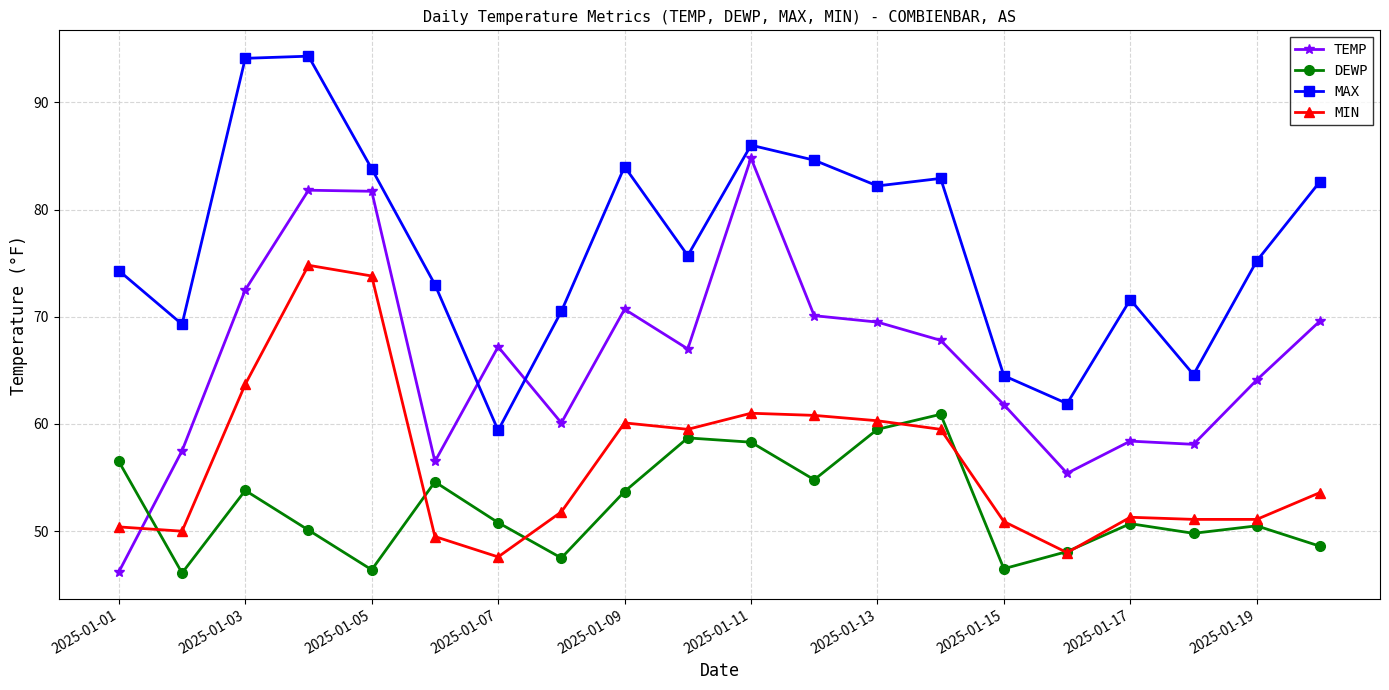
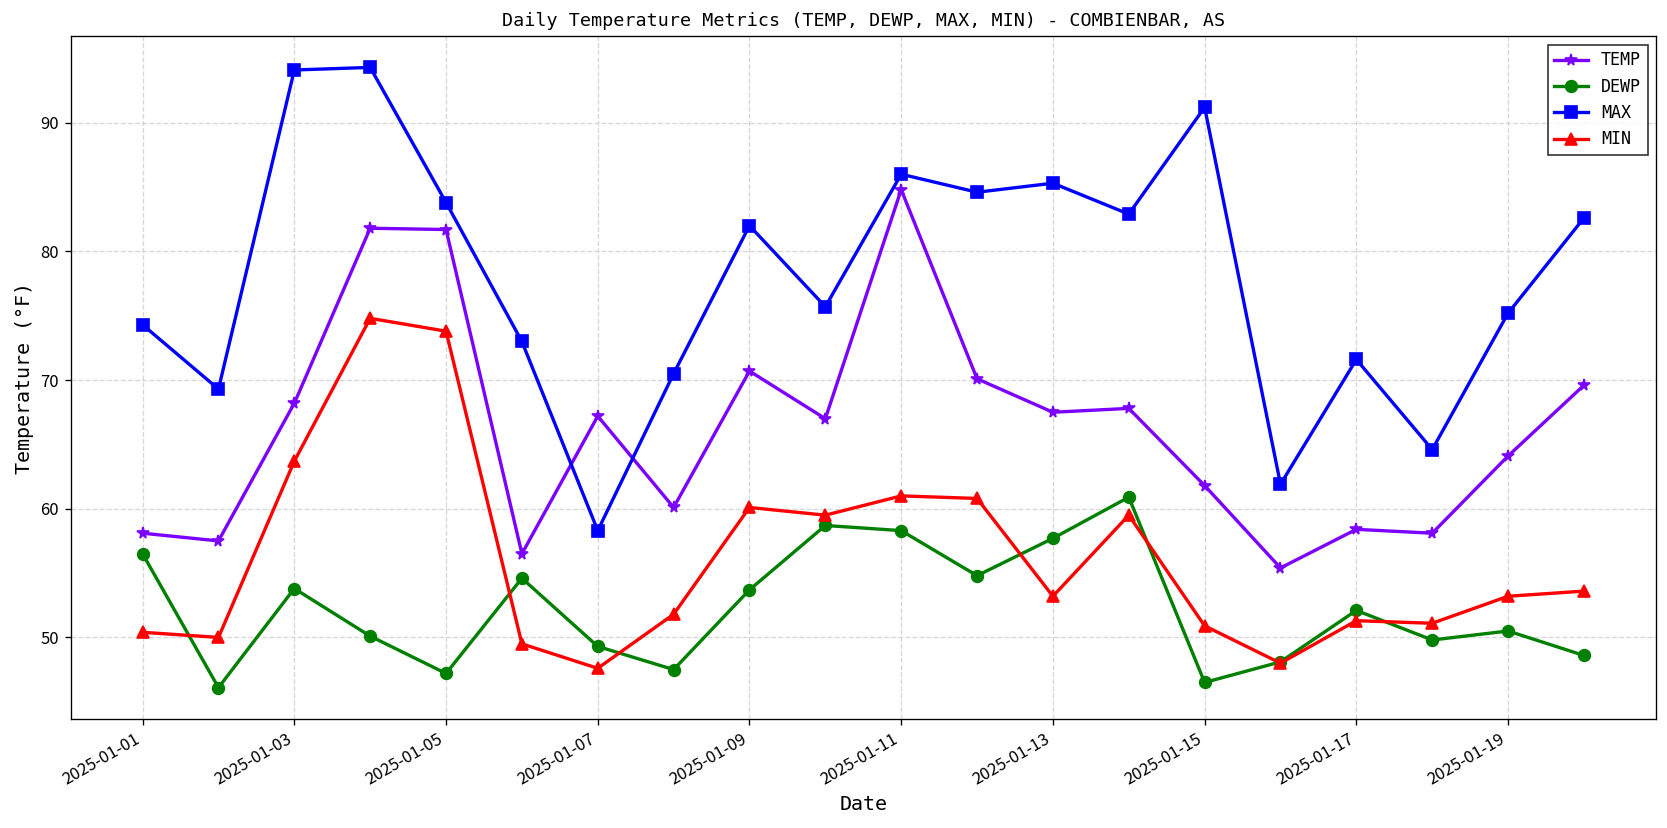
TEMP, 2025-01-01: 46.2 -> 58.1
TEMP, 2025-01-03: 72.5 -> 68.2
DEWP, 2025-01-05: 46.4 -> 47.2
DEWP, 2025-01-07: 50.8 -> 49.3
MAX, 2025-01-07: 59.4 -> 58.3
MAX, 2025-01-09: 84 -> 82
TEMP, 2025-01-13: 69.5 -> 67.5
DEWP, 2025-01-13: 59.5 -> 57.7
MAX, 2025-01-13: 82.2 -> 85.3
MIN, 2025-01-13: 60.3 -> 53.2
MAX, 2025-01-15: 64.5 -> 91.2
DEWP, 2025-01-17: 50.7 -> 52.1
MIN, 2025-01-19: 51.1 -> 53.2
